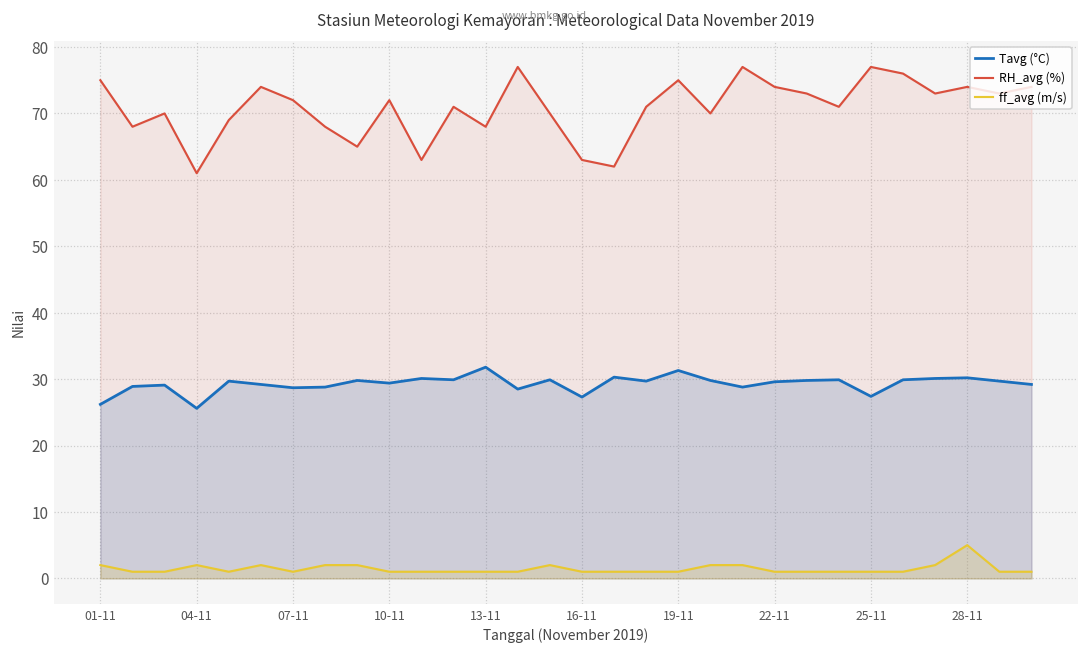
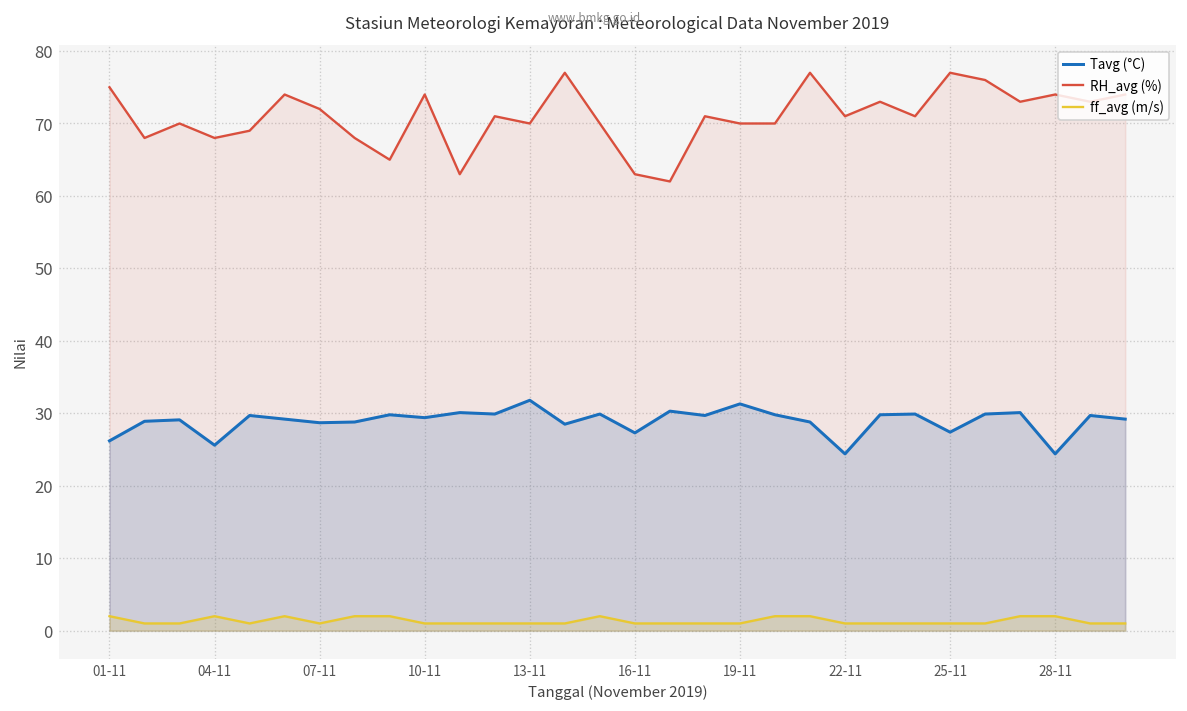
RH_avg (%), 04-11: 61 -> 68
RH_avg (%), 10-11: 72 -> 74
RH_avg (%), 13-11: 68 -> 70
RH_avg (%), 19-11: 75 -> 70
Tavg (°C), 22-11: 30 -> 24
RH_avg (%), 22-11: 74 -> 71
Tavg (°C), 28-11: 30 -> 24
ff_avg (m/s), 28-11: 5 -> 2
